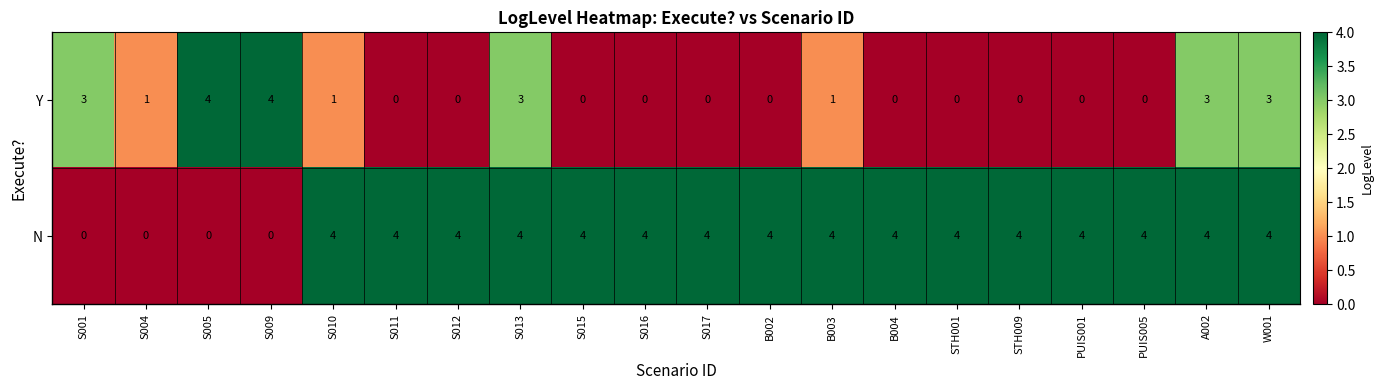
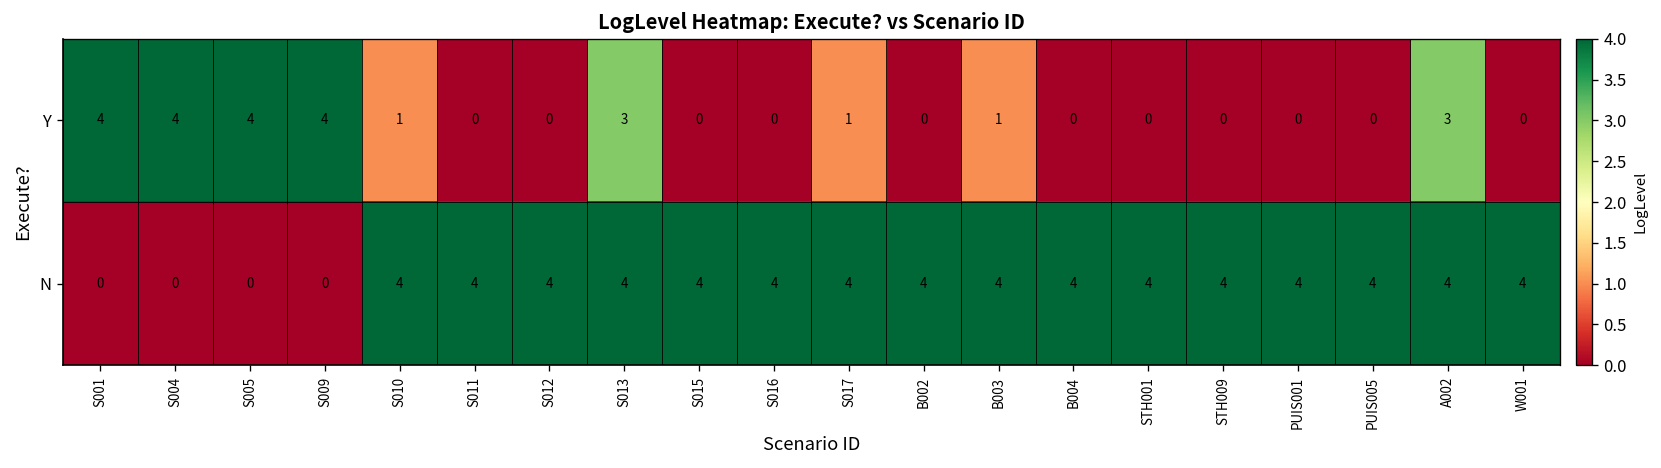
Y, S001: 3 -> 4
Y, S004: 1 -> 4
Y, S017: 0 -> 1
Y, W001: 3 -> 0
